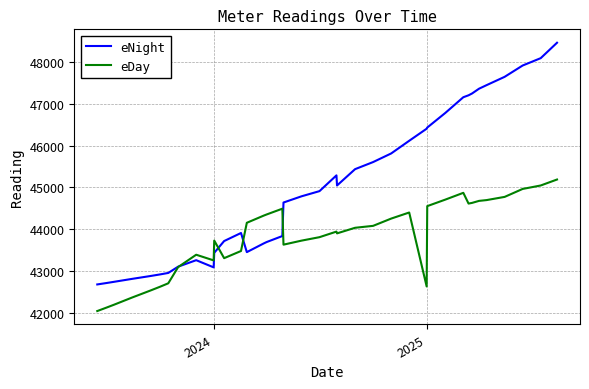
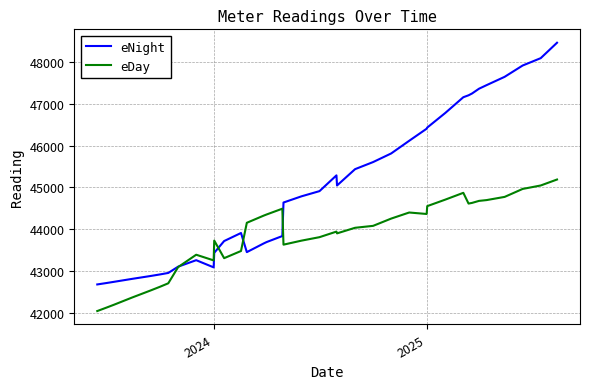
eDay, 2025: 42600 -> 44400
